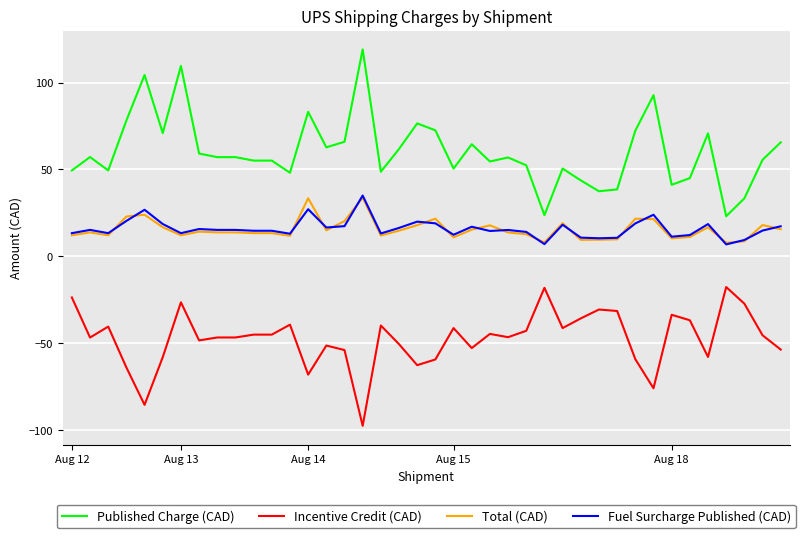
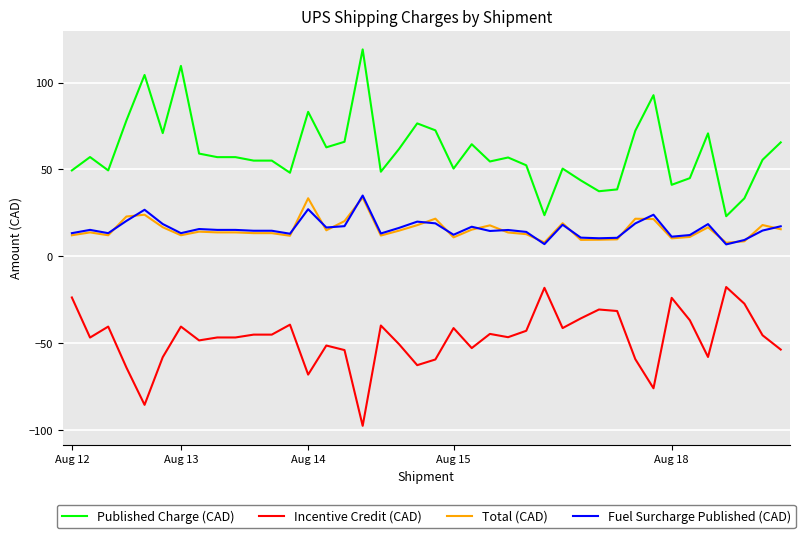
Incentive Credit (CAD), Aug 13: -27 -> -41
Incentive Credit (CAD), Aug 18: -34 -> -24
